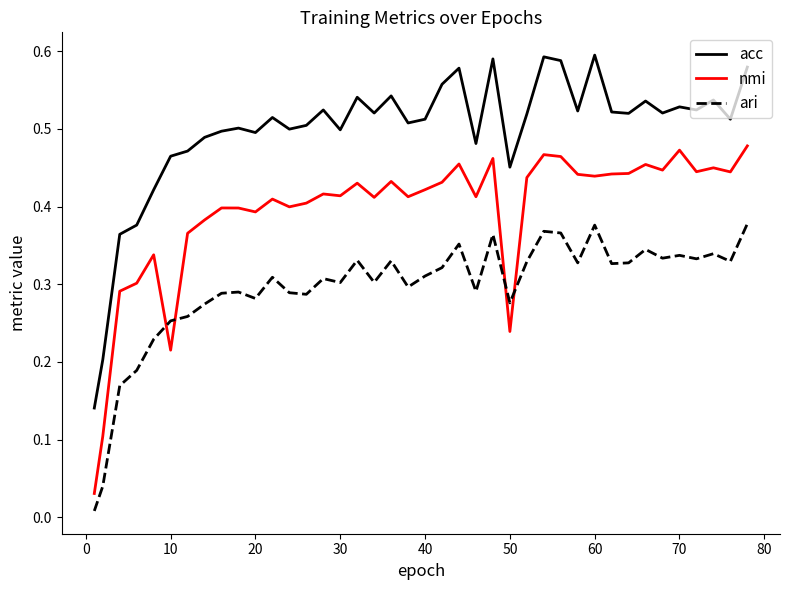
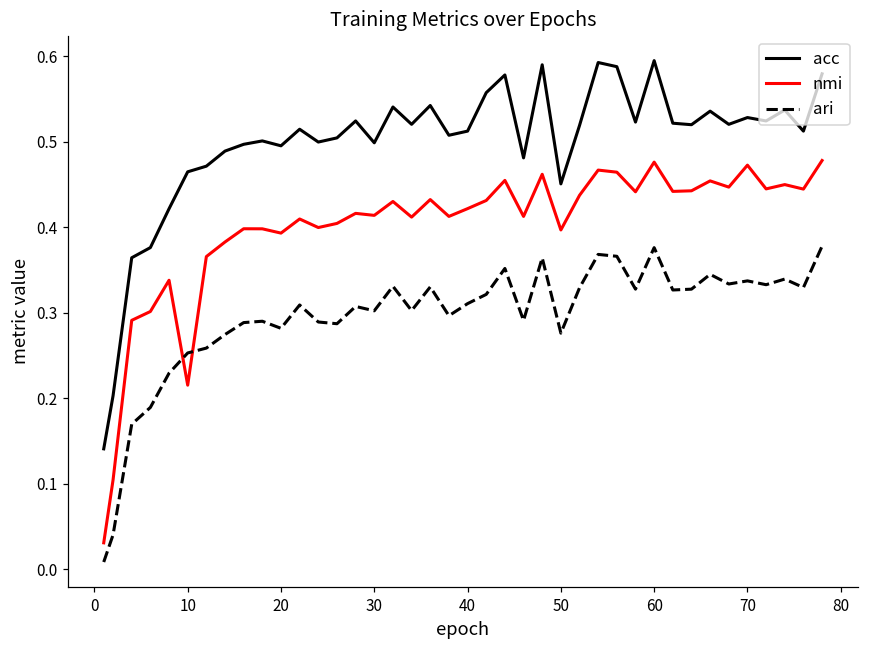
nmi, 50: 0.24 -> 0.40
nmi, 60: 0.44 -> 0.48
